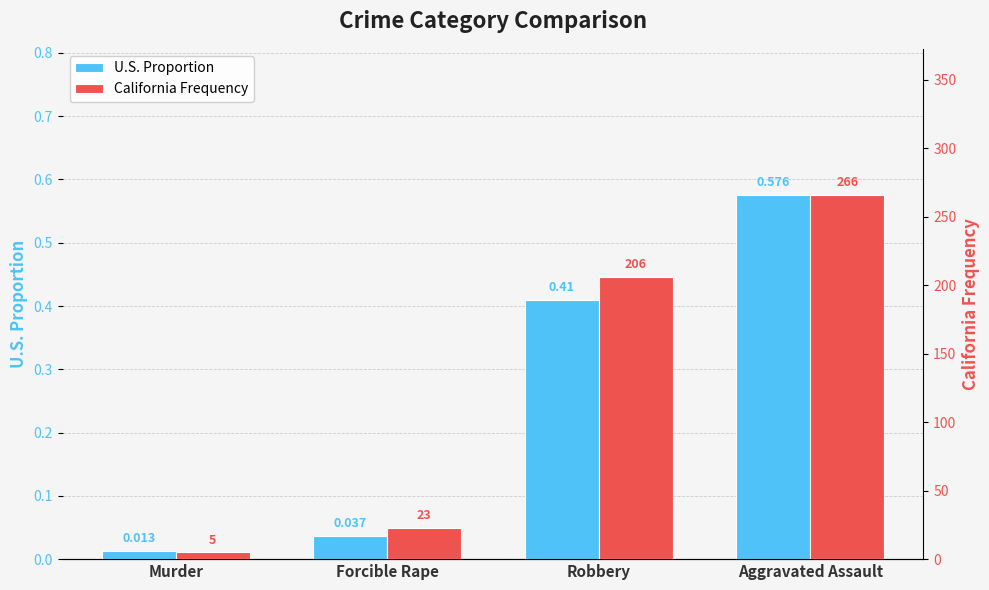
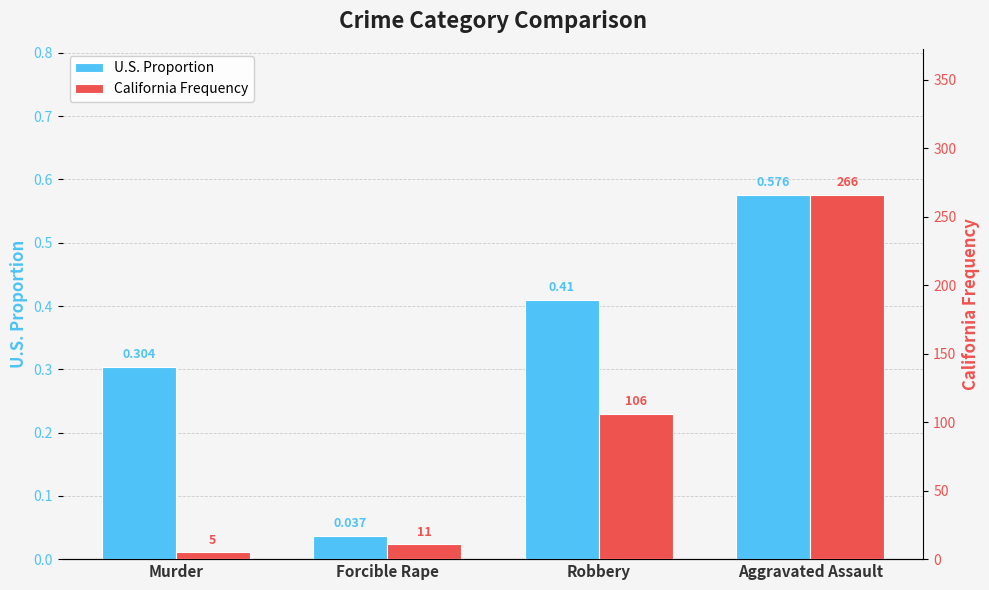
U.S. Proportion, Murder: 0.013 -> 0.304
California Frequency, Forcible Rape: 23 -> 11
California Frequency, Robbery: 206 -> 106
